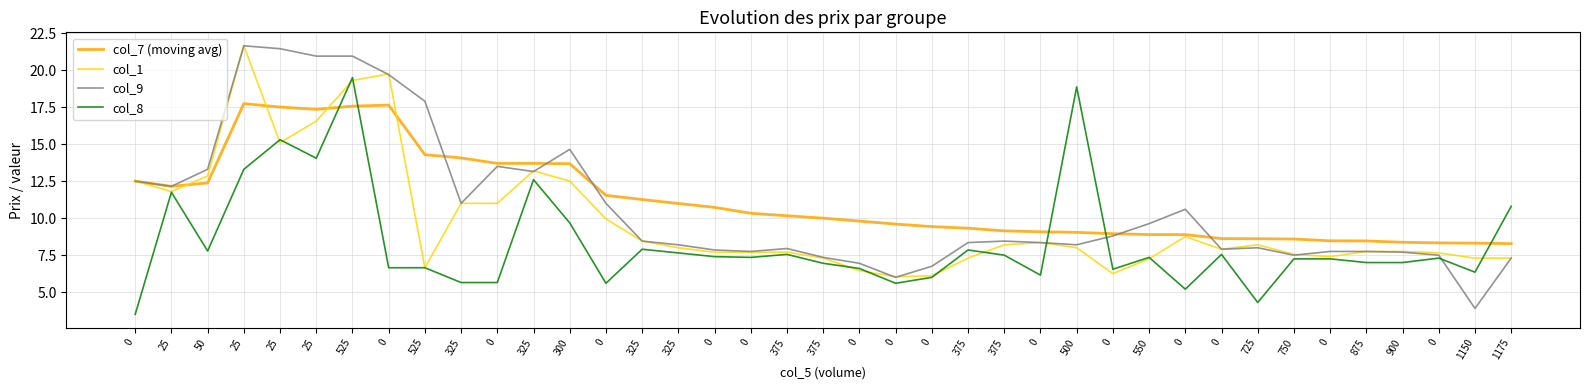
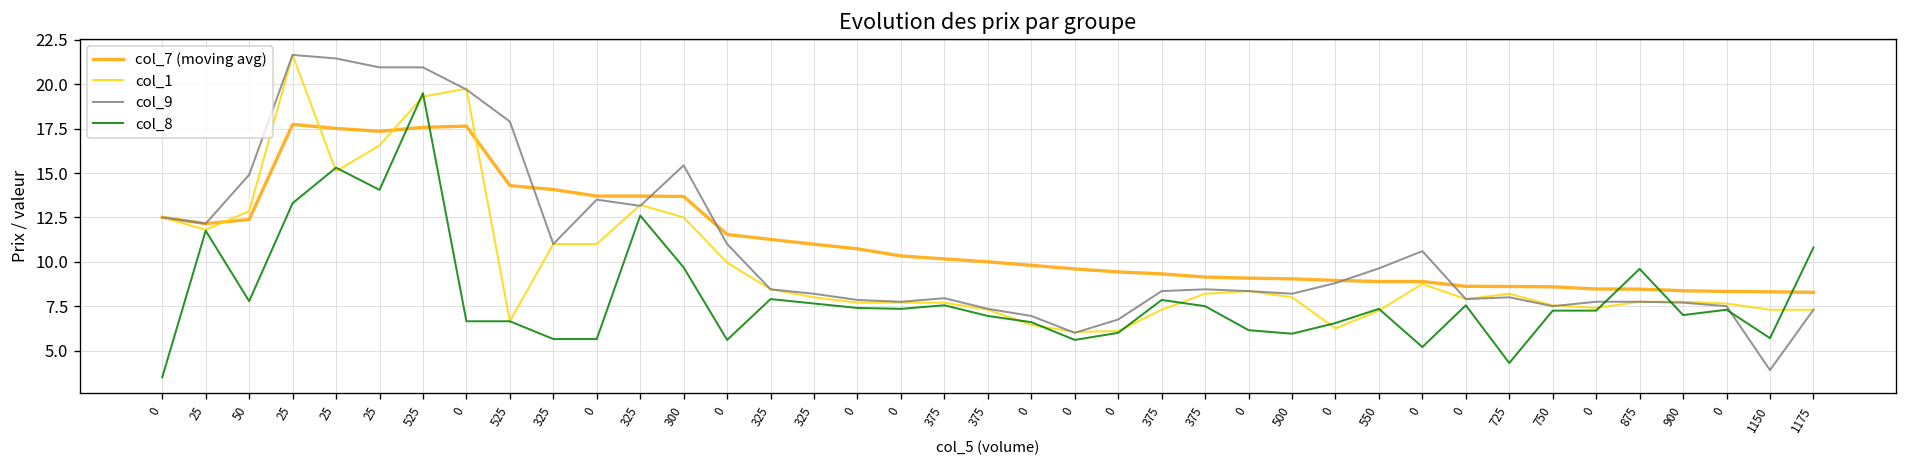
col_9, 50: 13.3 -> 14.9
col_9, 300: 14.7 -> 15.4
col_8, 500: 18.9 -> 6.0
col_8, 875: 7.0 -> 9.6
col_8, 1150: 6.4 -> 5.7
